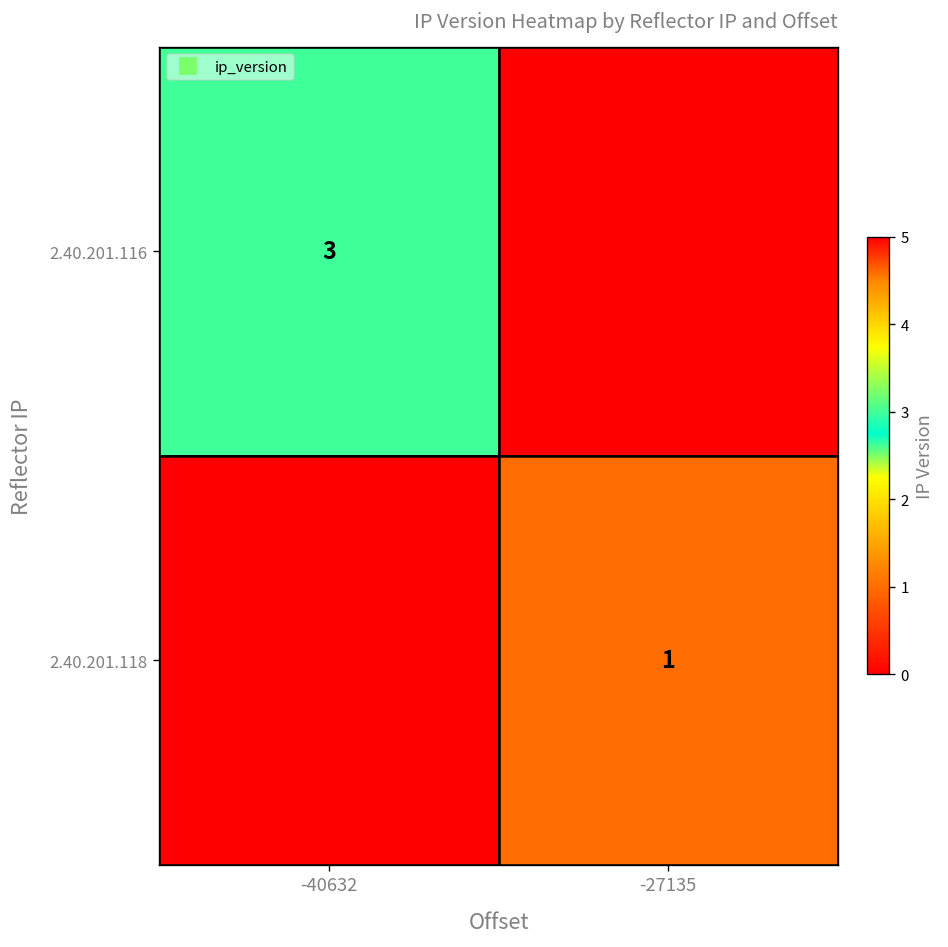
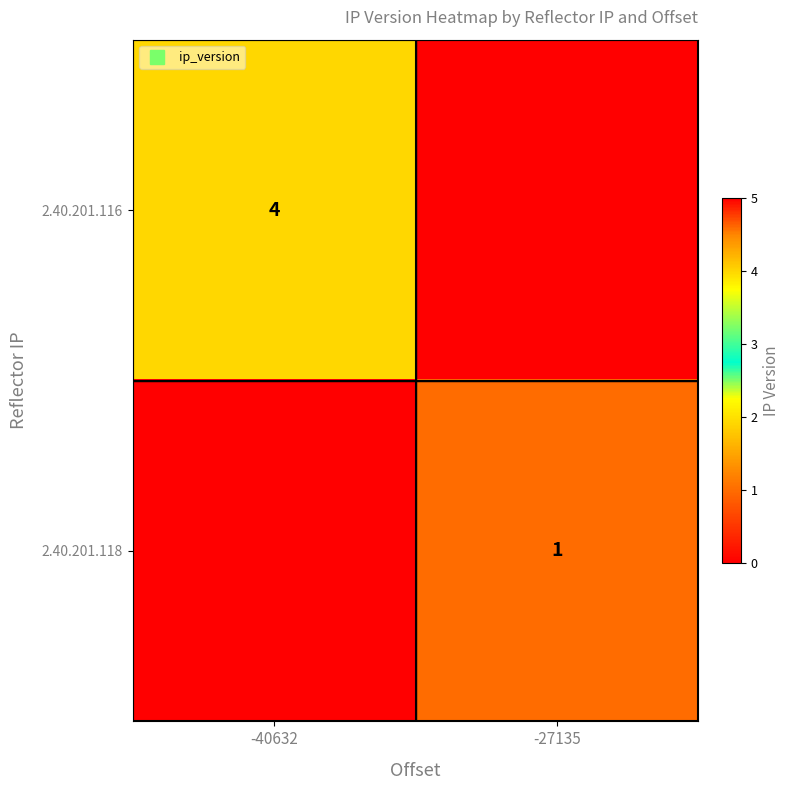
2.40.201.116, -40632: 3 -> 4
